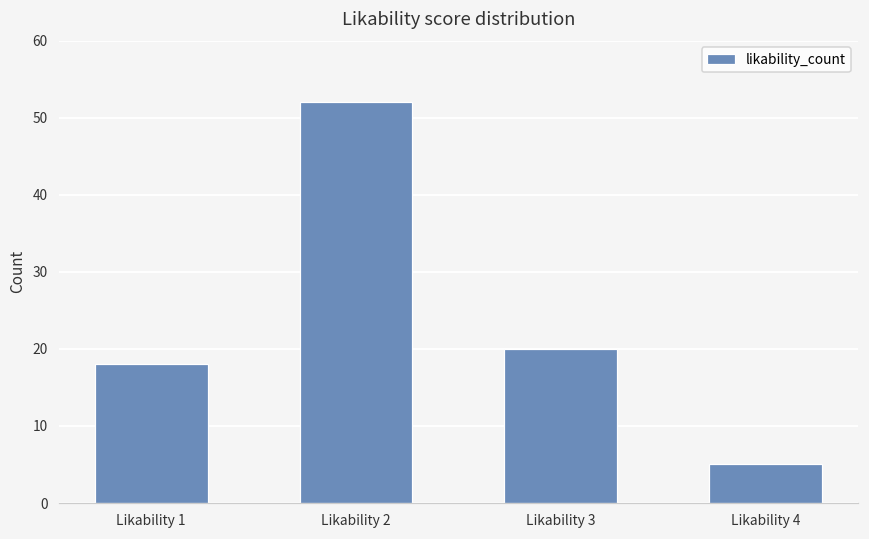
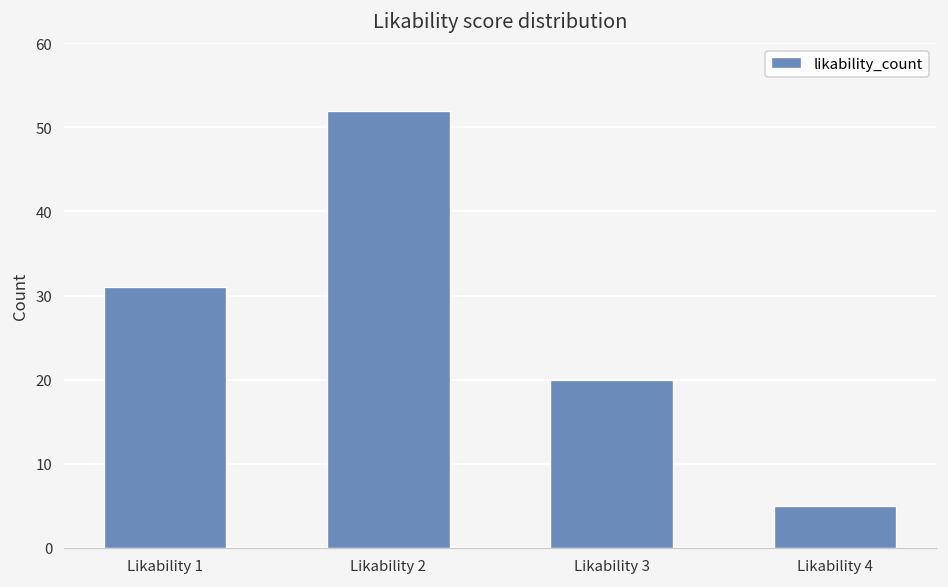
Likability 1: 18 -> 31
